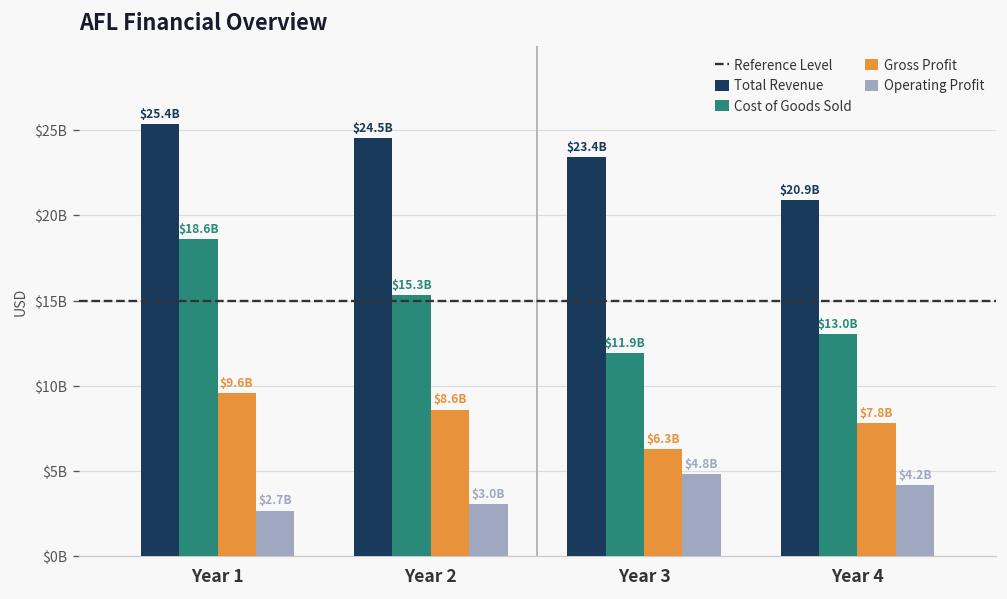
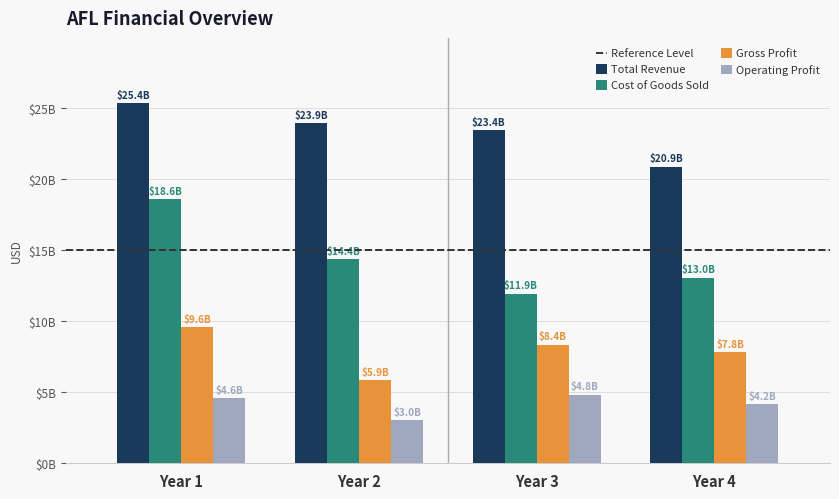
Operating Profit, Year 1: $2.7B -> $4.6B
Total Revenue, Year 2: $24.5B -> $23.9B
Cost of Goods Sold, Year 2: $15.3B -> $14.4B
Gross Profit, Year 2: $8.6B -> $5.9B
Gross Profit, Year 3: $6.3B -> $8.4B
